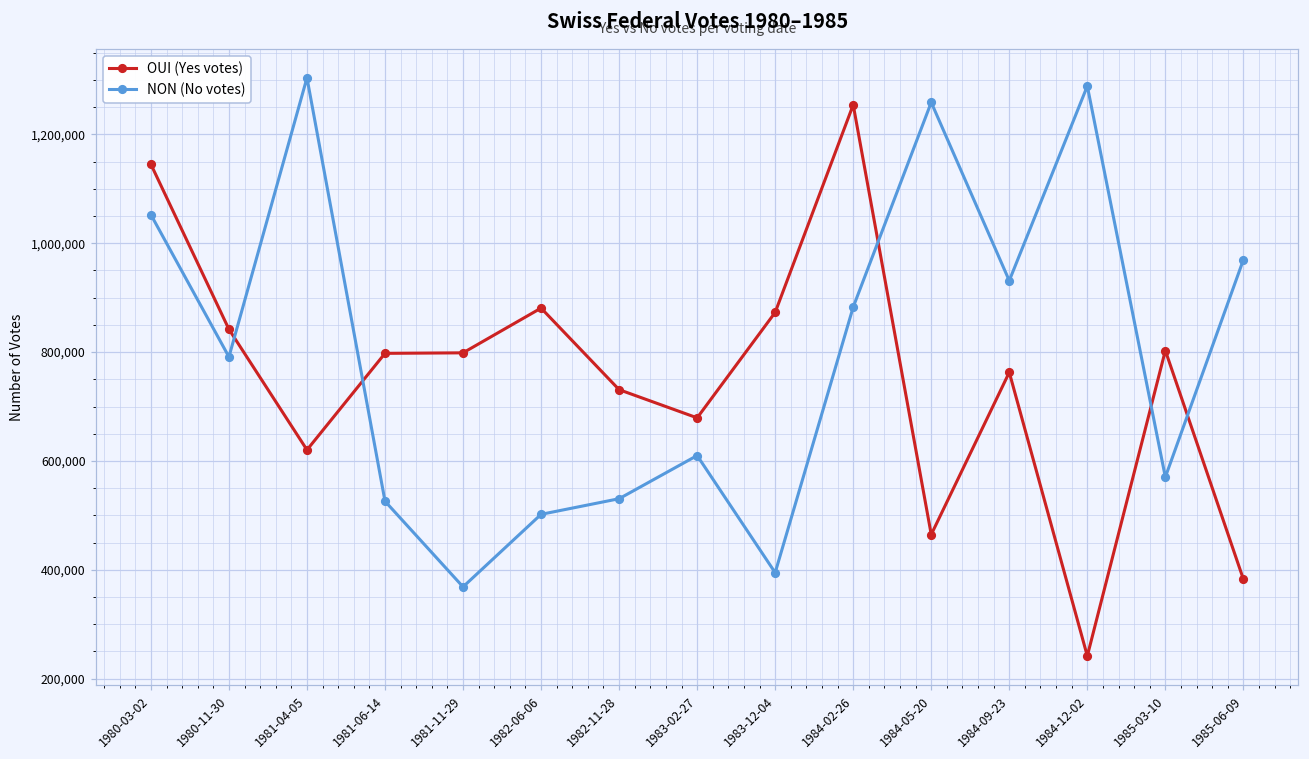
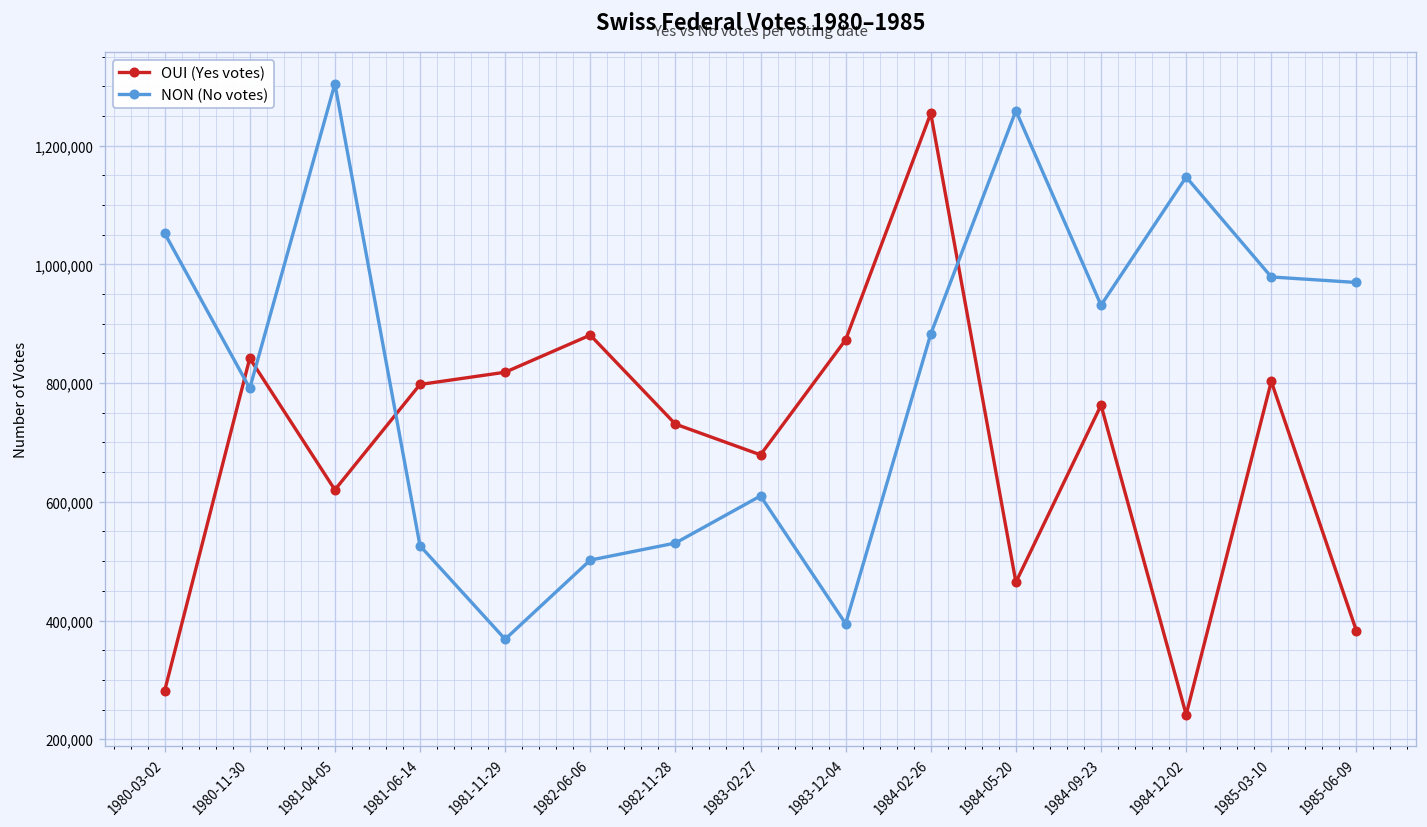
OUI (Yes votes), 1980-03-02: 1,150,000 -> 280,000
OUI (Yes votes), 1981-11-29: 800,000 -> 820,000
NON (No votes), 1984-12-02: 1,290,000 -> 1,150,000
NON (No votes), 1985-03-10: 570,000 -> 980,000
